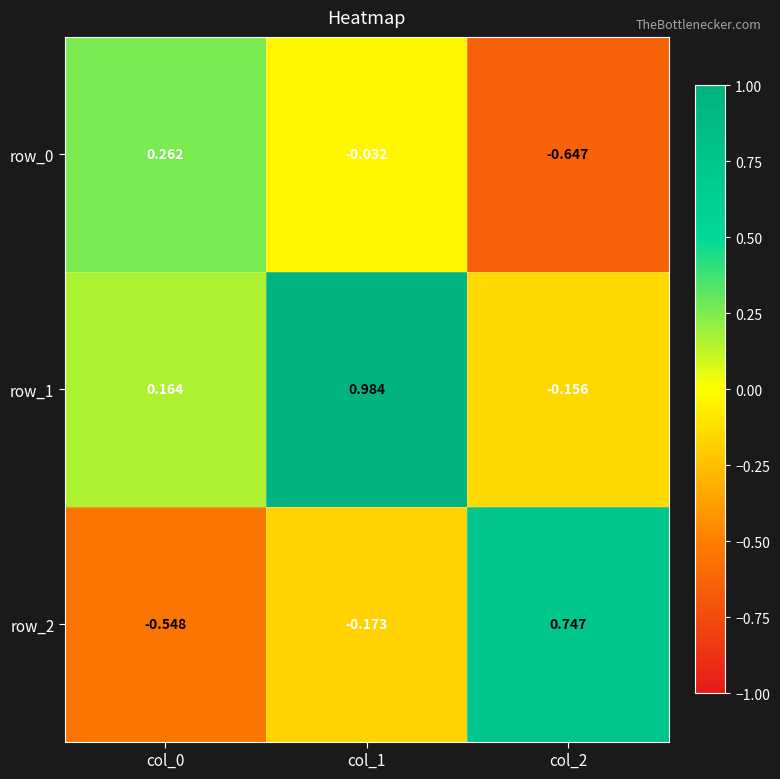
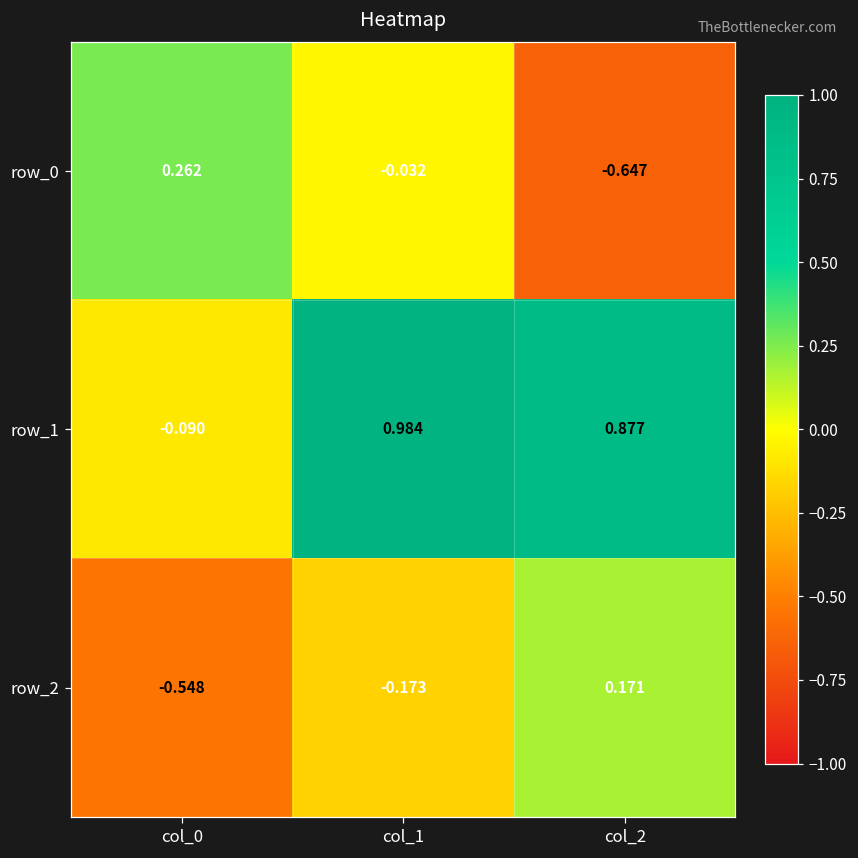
row_1, col_0: 0.164 -> -0.090
row_1, col_2: -0.156 -> 0.877
row_2, col_2: 0.747 -> 0.171
